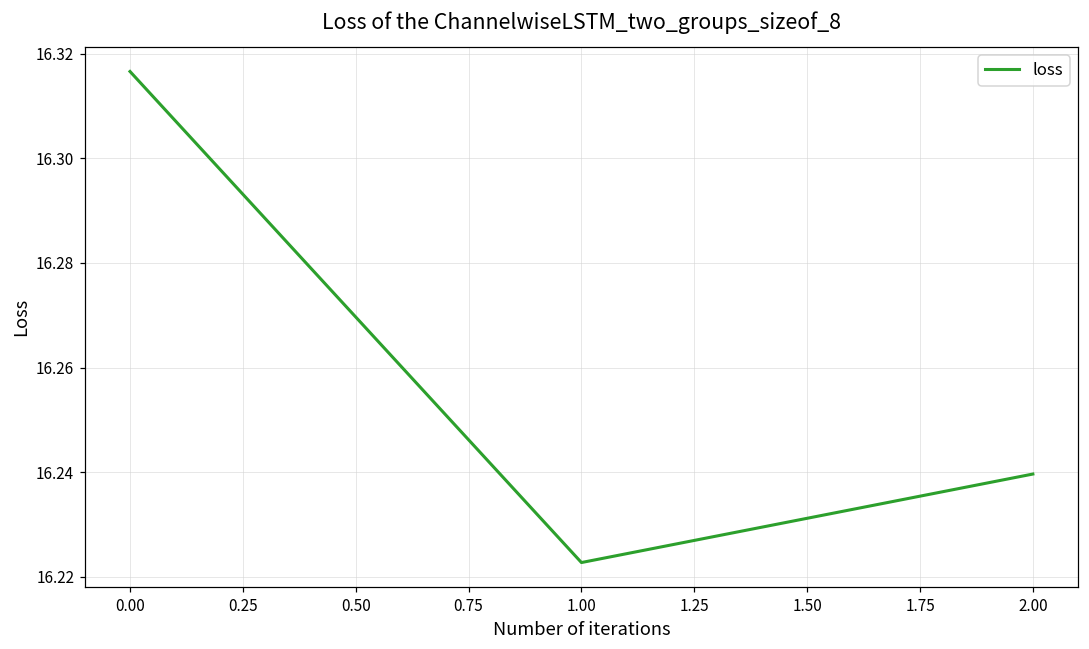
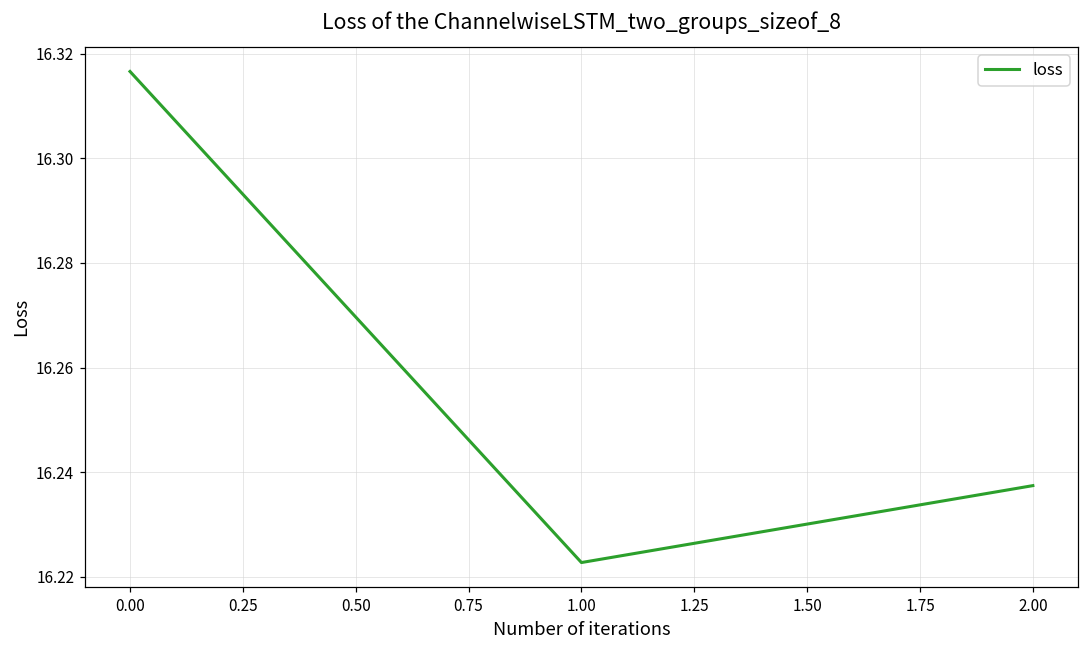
2.00: 16.240 -> 16.237
